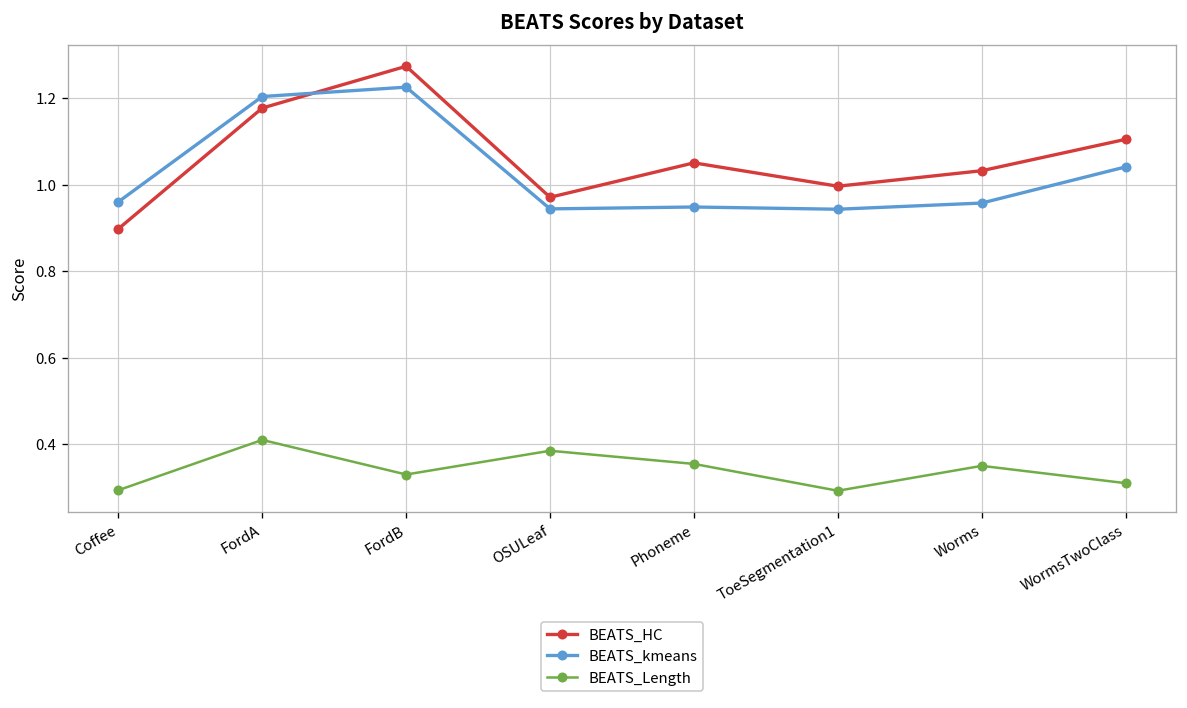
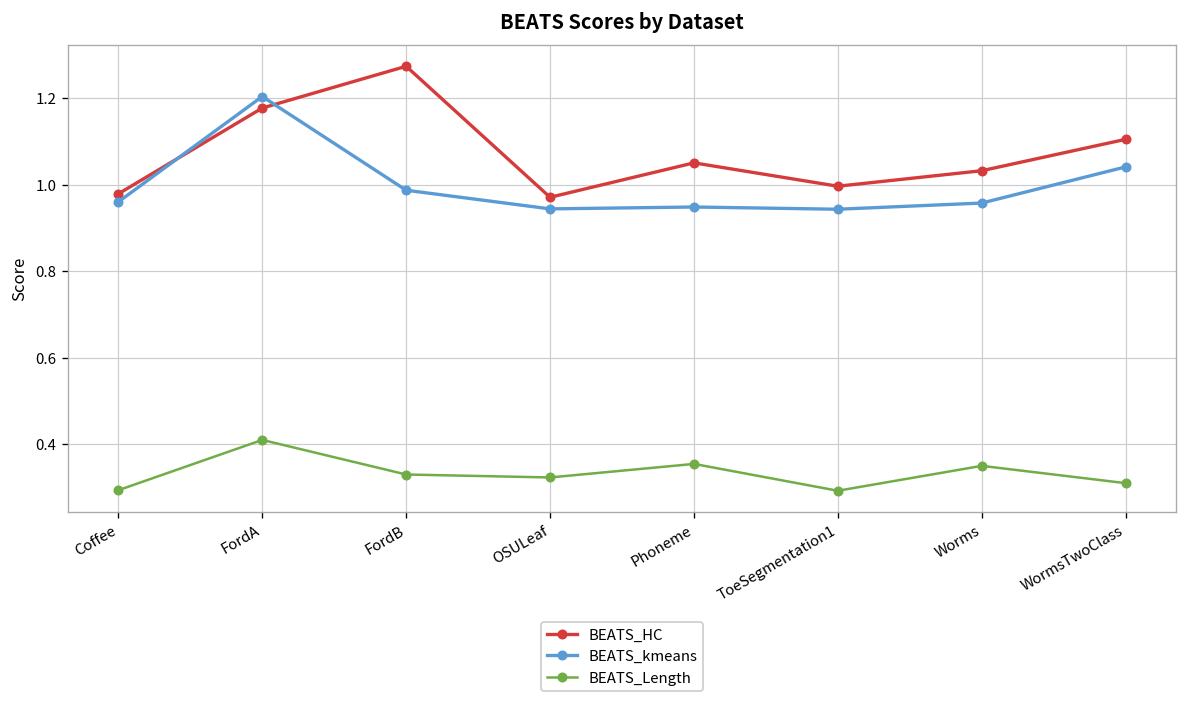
BEATS_HC, Coffee: 0.90 -> 0.98
BEATS_kmeans, FordB: 1.23 -> 0.99
BEATS_Length, OSULeaf: 0.38 -> 0.32
